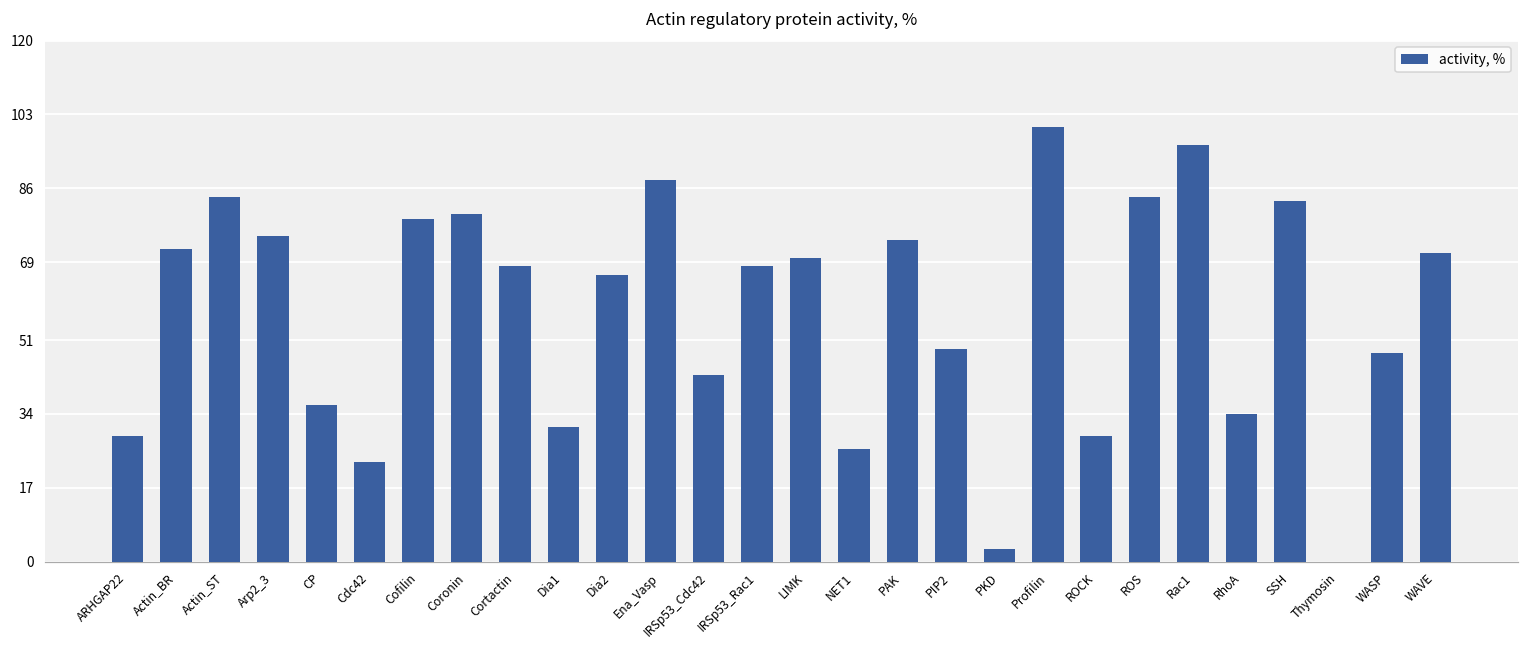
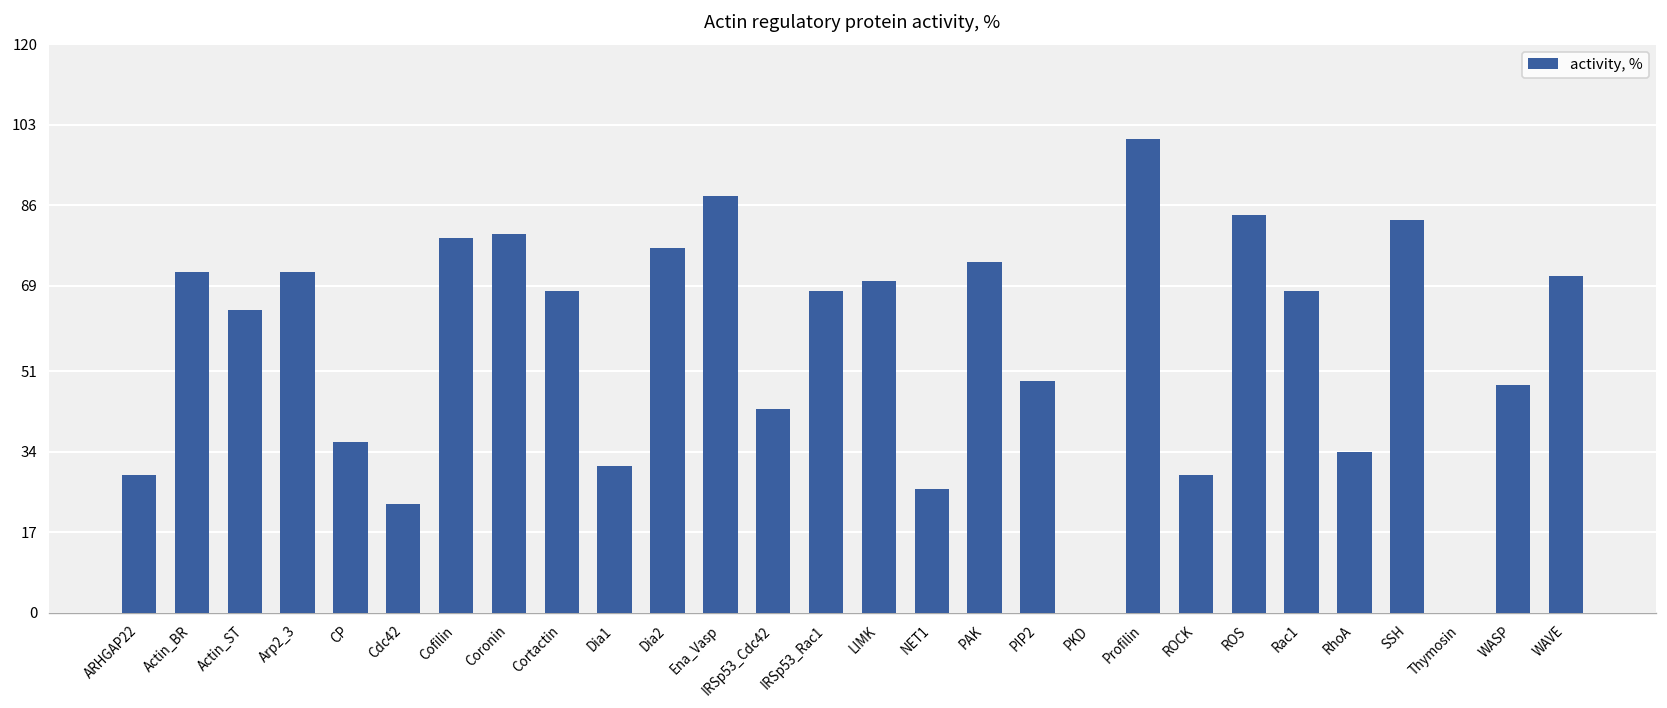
Actin_ST: 84 -> 64
Arp2_3: 75 -> 72
Dia2: 66 -> 77
PKD: 3 -> 0
Rac1: 96 -> 68
